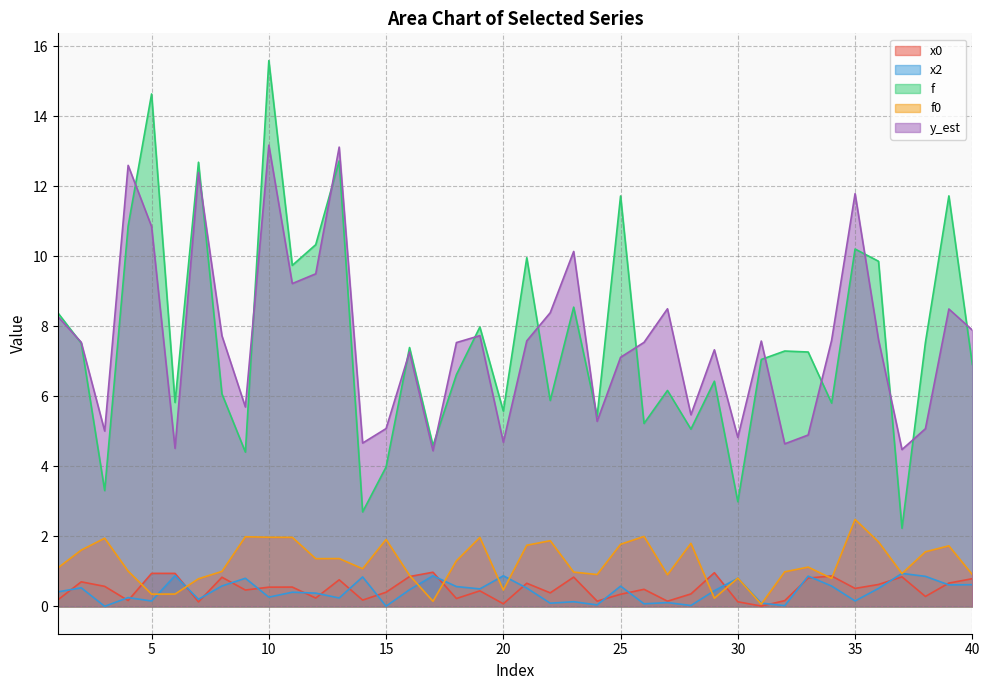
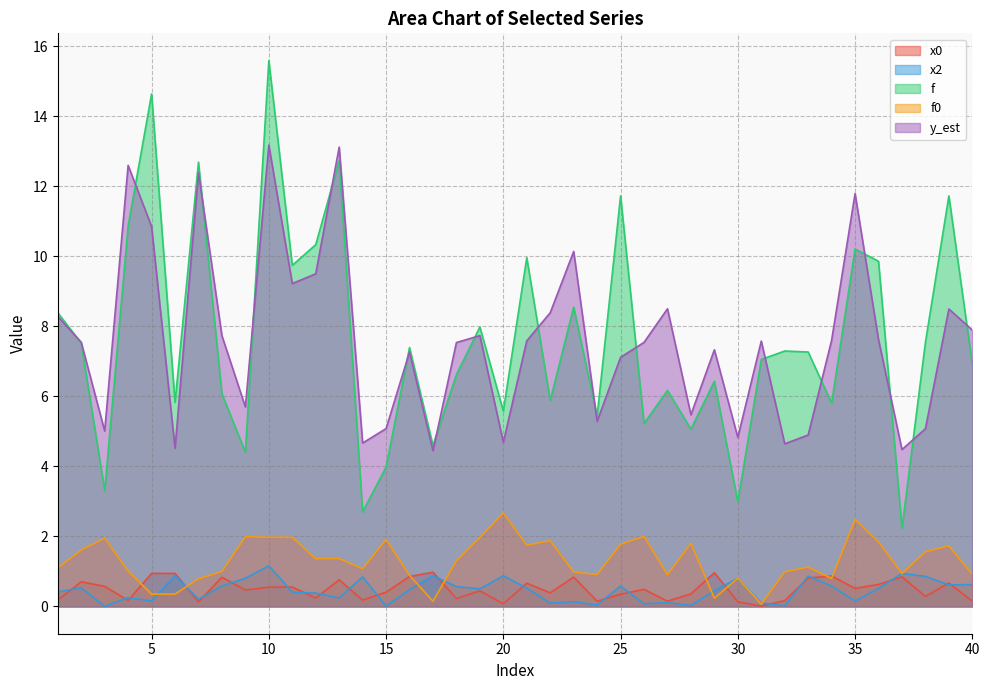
x2, 10: 0.3 -> 1.2
f0, 20: 0.5 -> 2.7
x0, 40: 0.8 -> 0.2
